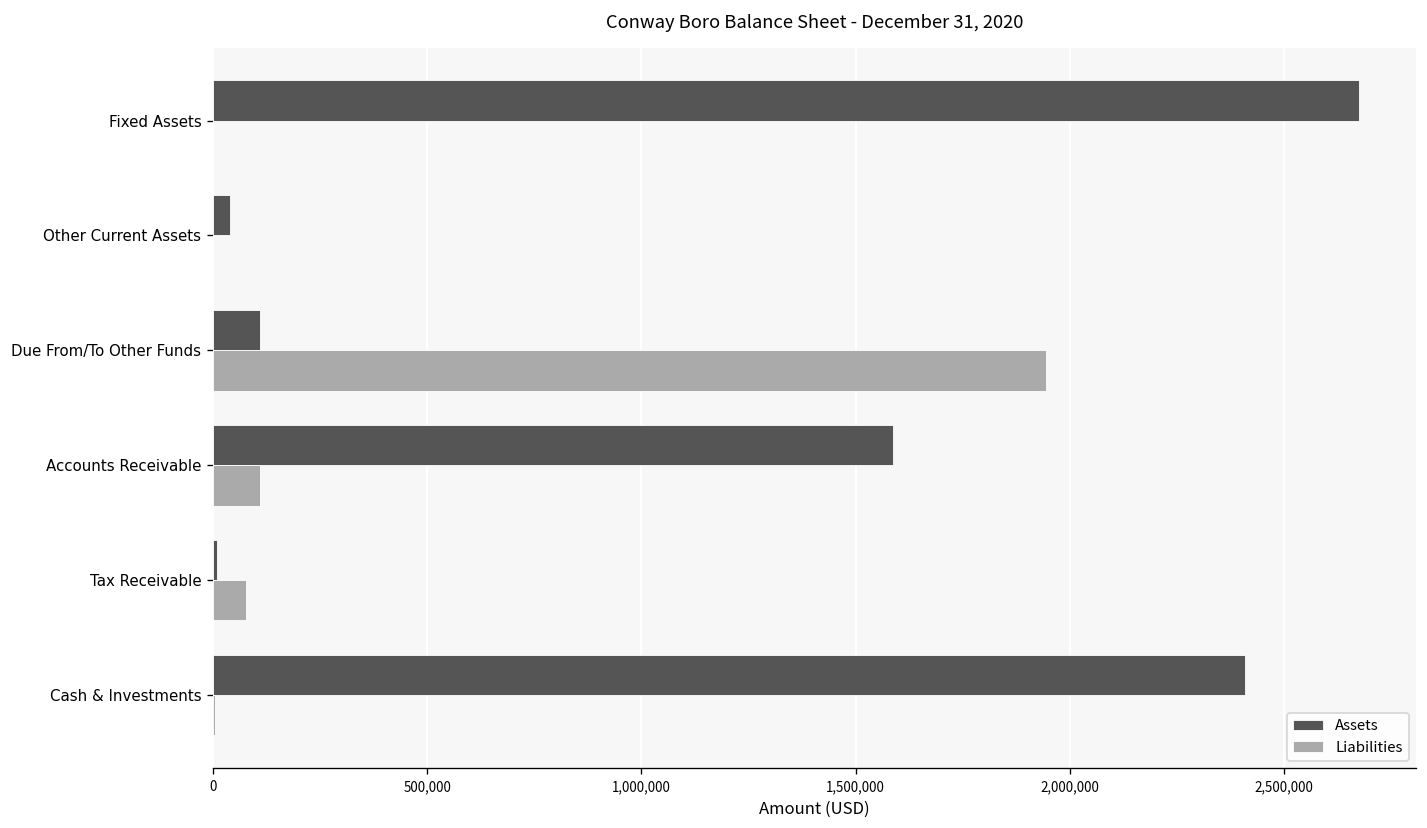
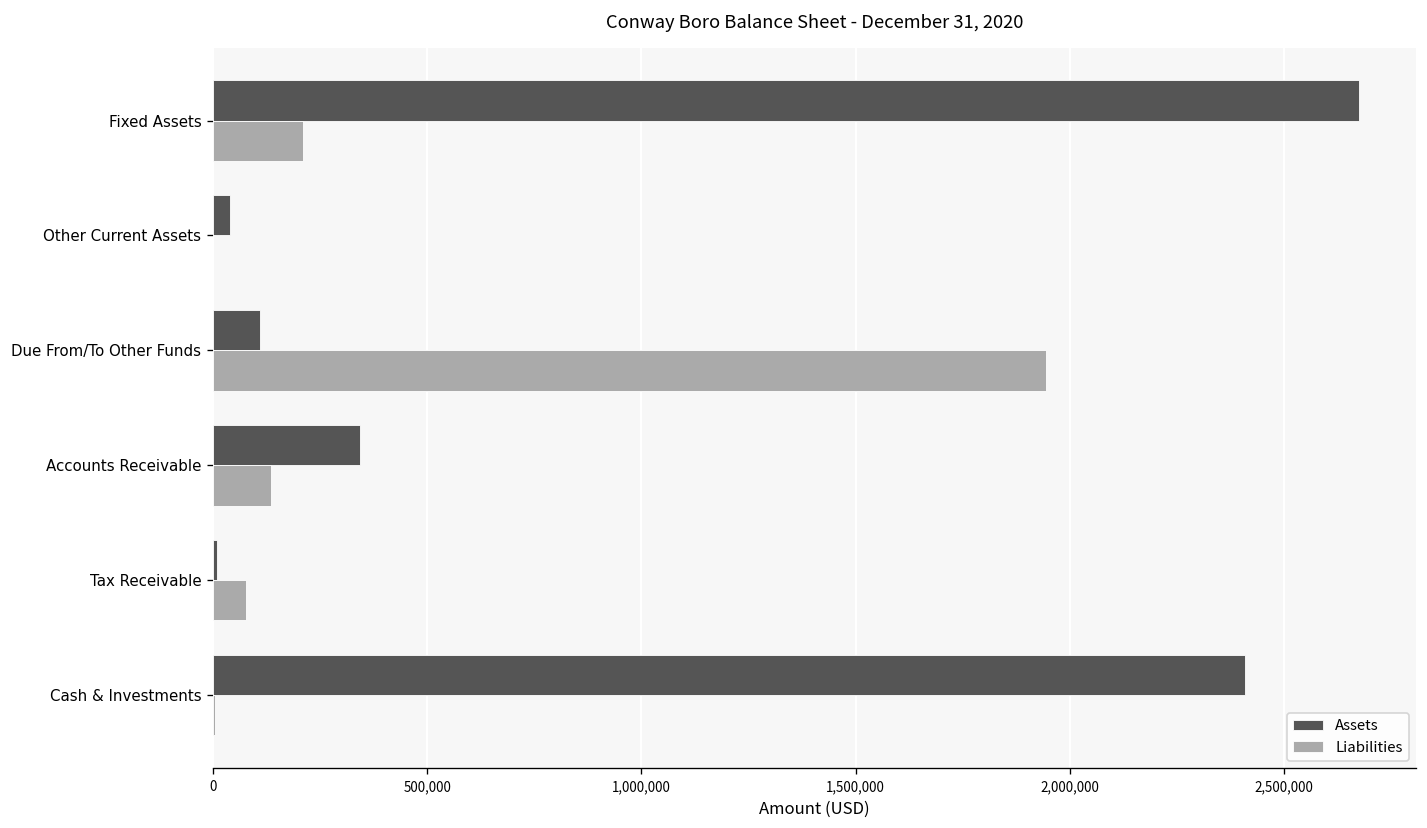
Liabilities, Fixed Assets: 0 -> 210,000
Assets, Accounts Receivable: 1,590,000 -> 340,000
Liabilities, Accounts Receivable: 110,000 -> 140,000
